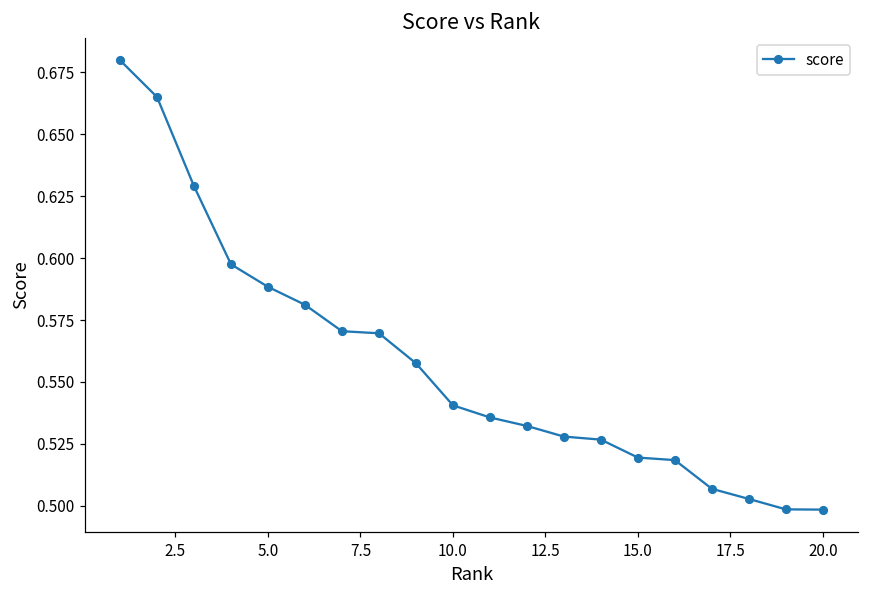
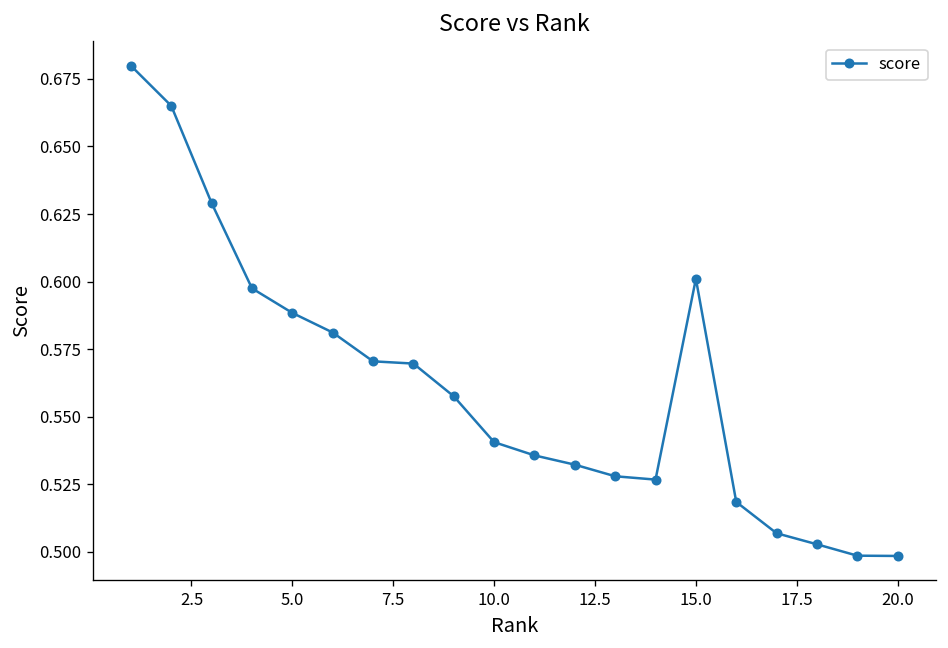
15.0: 0.519 -> 0.601
